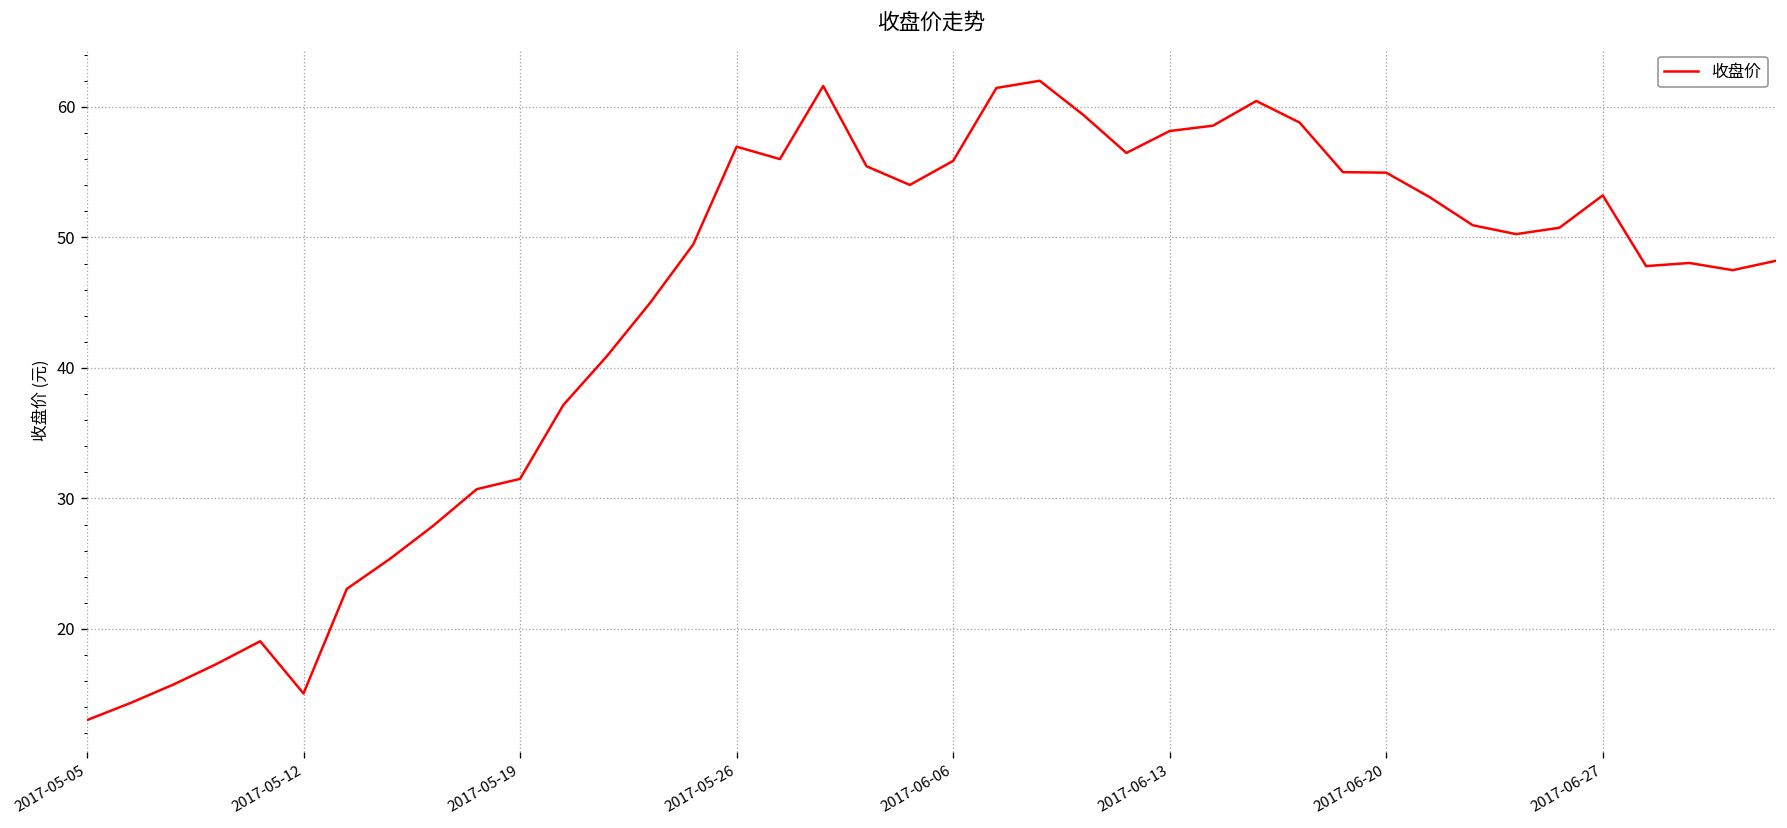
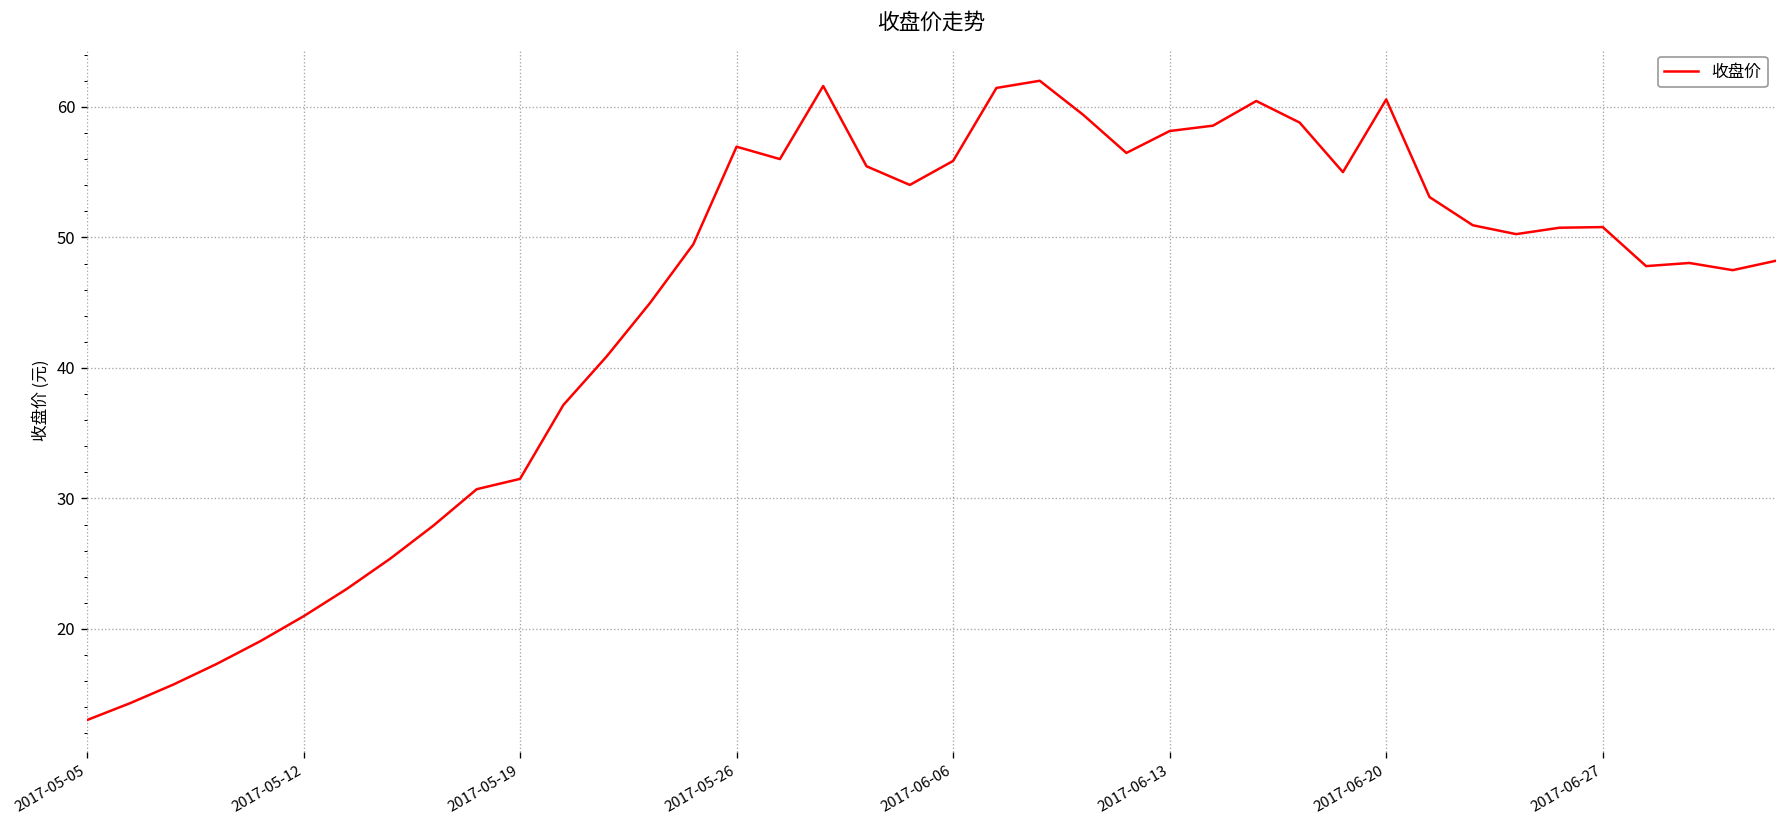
2017-05-12: 15.1 -> 21.0
2017-06-20: 55.0 -> 60.6
2017-06-27: 53.2 -> 50.8
